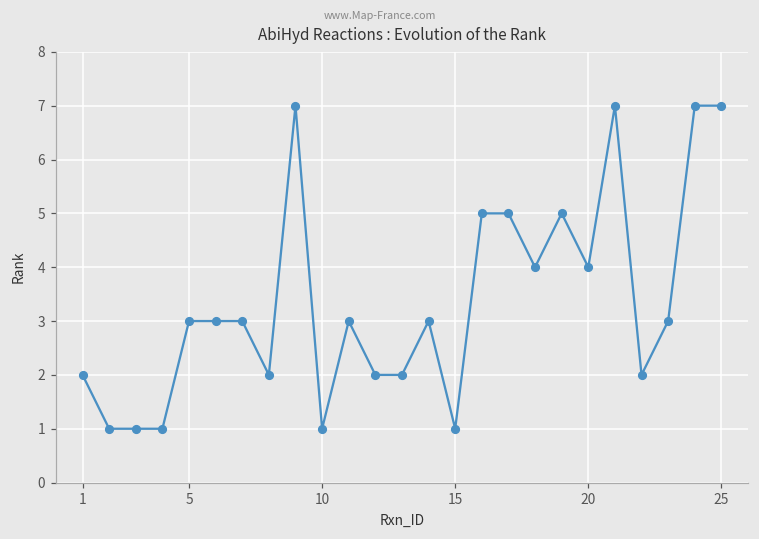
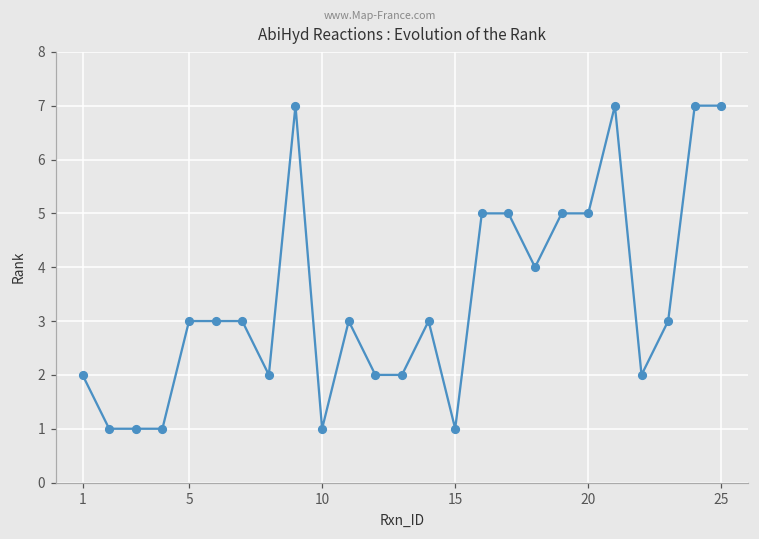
20: 4 -> 5
